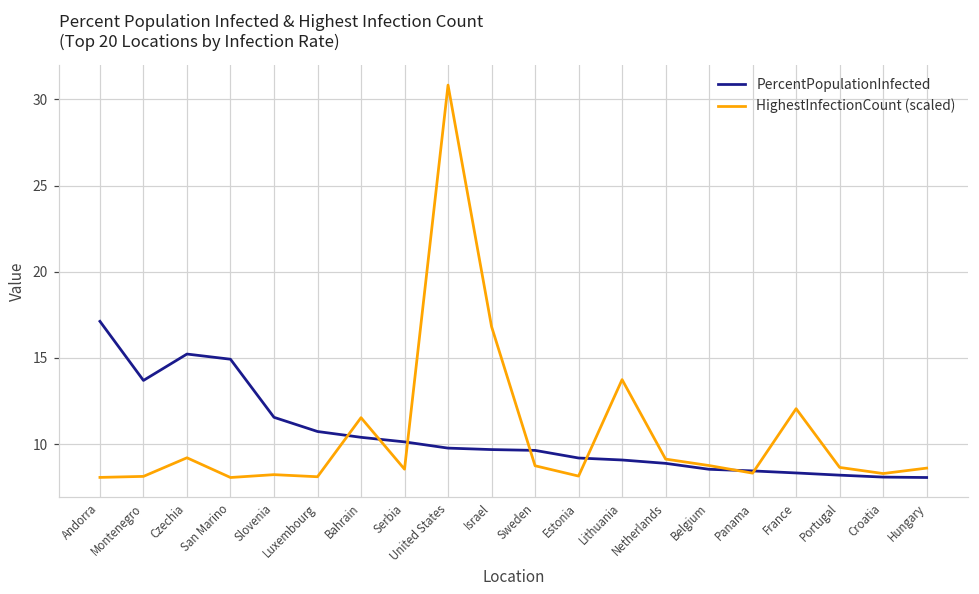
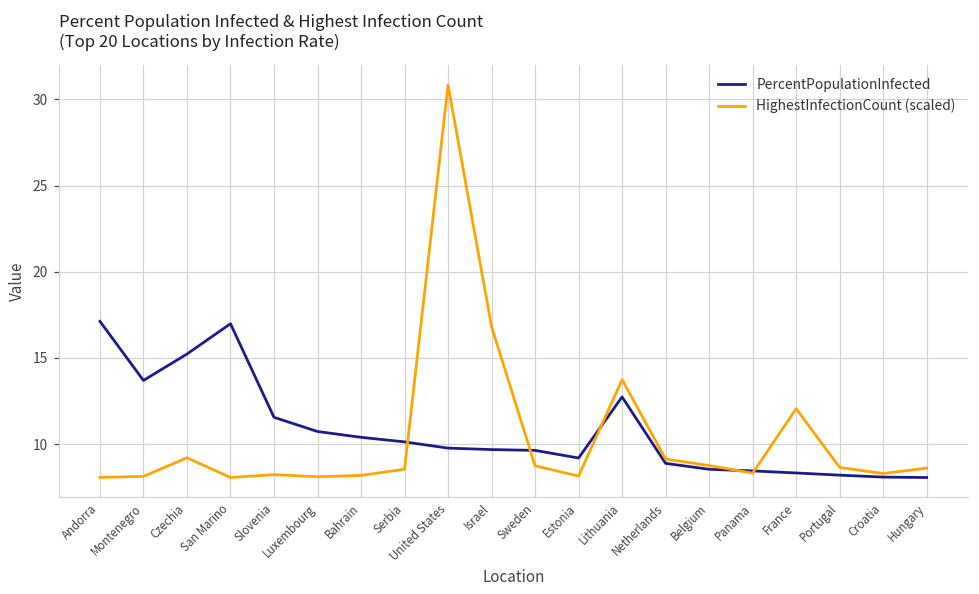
PercentPopulationInfected, San Marino: 14.9 -> 17.0
HighestInfectionCount (scaled), Bahrain: 11.5 -> 8.2
PercentPopulationInfected, Lithuania: 9.1 -> 12.7
